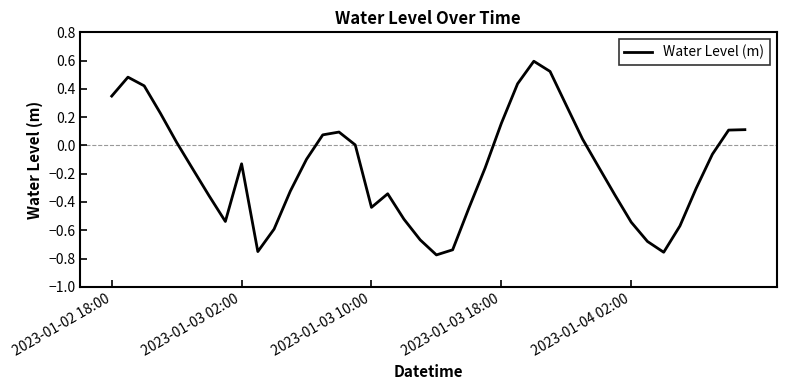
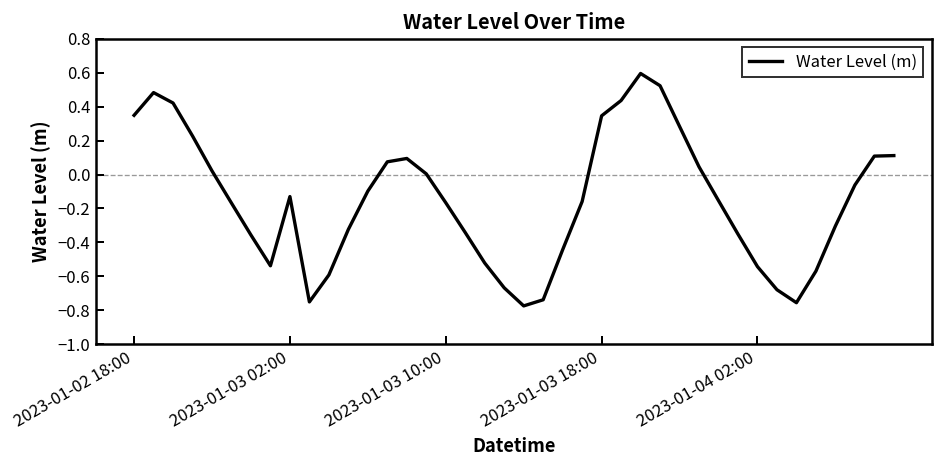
2023-01-03 10:00: -0.44 -> -0.17
2023-01-03 18:00: 0.16 -> 0.35
